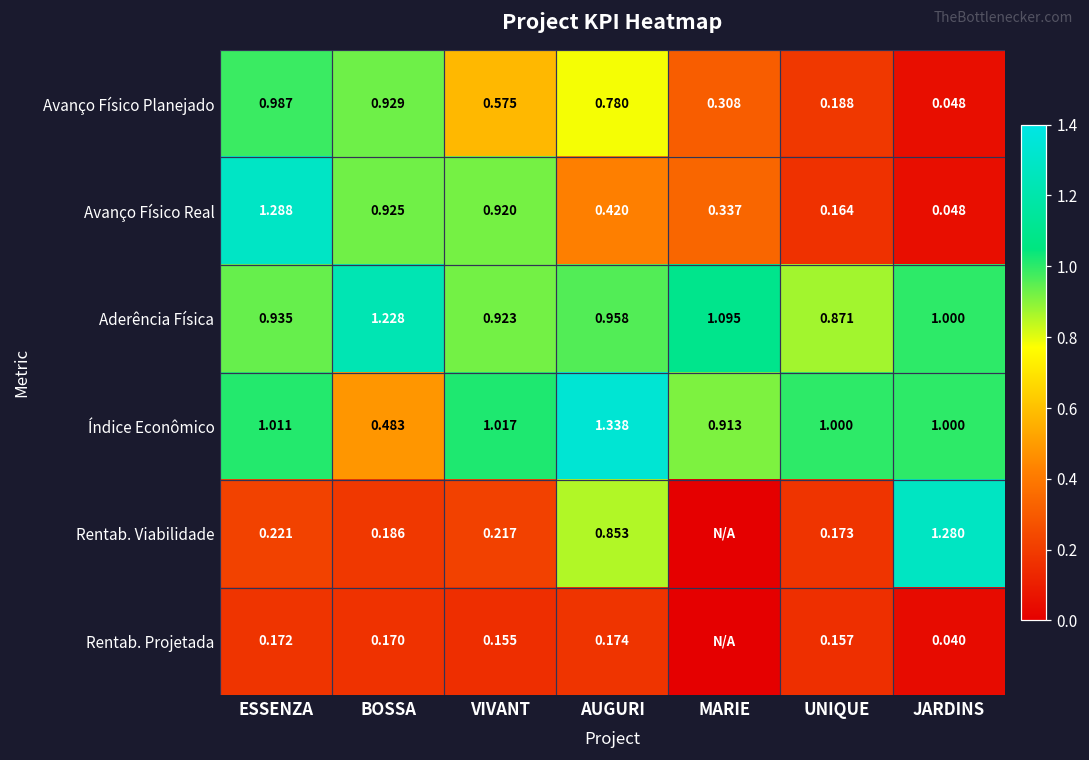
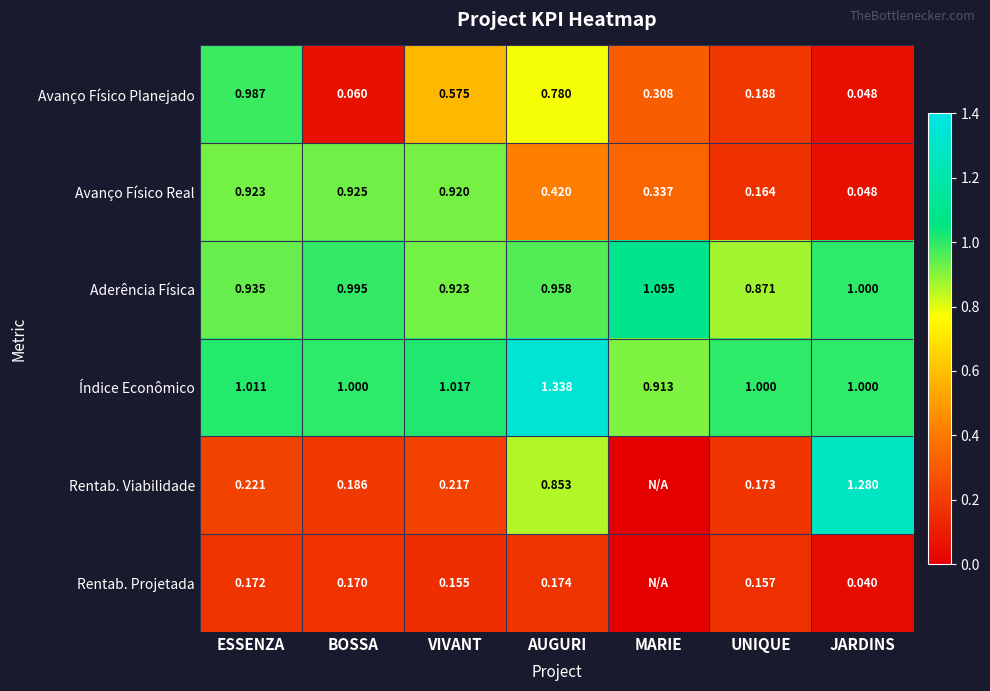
Avanço Físico Planejado, BOSSA: 0.929 -> 0.060
Avanço Físico Real, ESSENZA: 1.288 -> 0.923
Aderência Física, BOSSA: 1.228 -> 0.995
Índice Econômico, BOSSA: 0.483 -> 1.000
